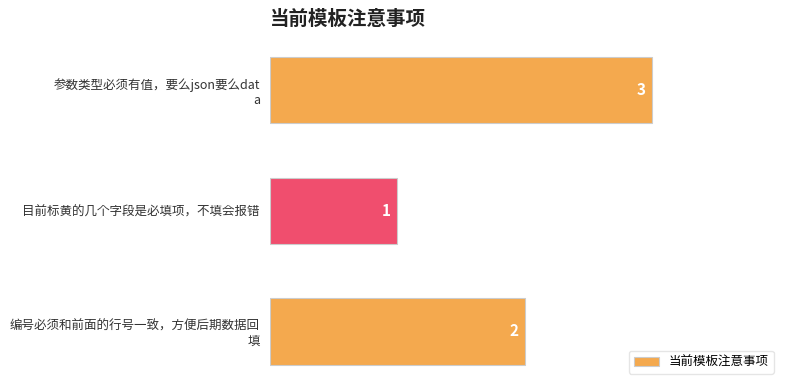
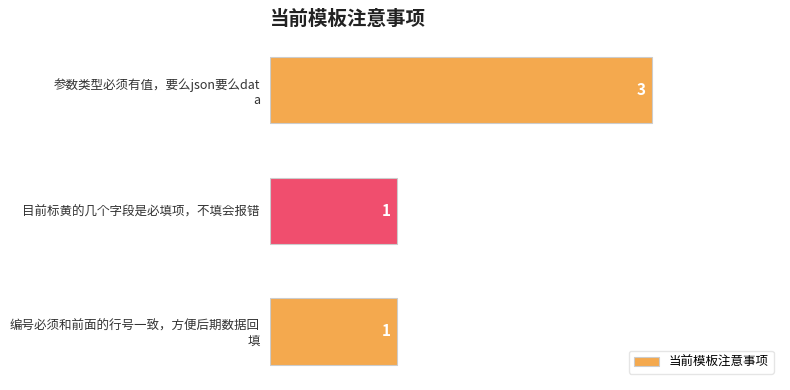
编号必须和前面的行号一致，方便后期数据回 填: 2 -> 1
